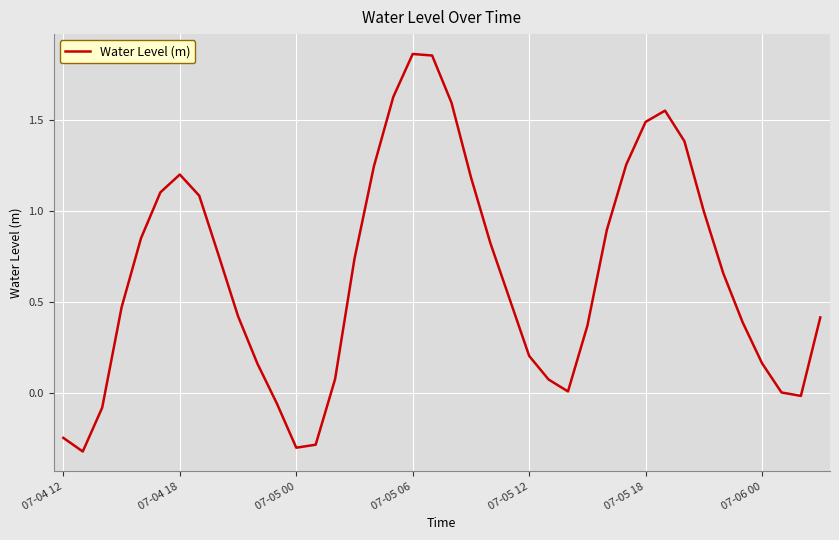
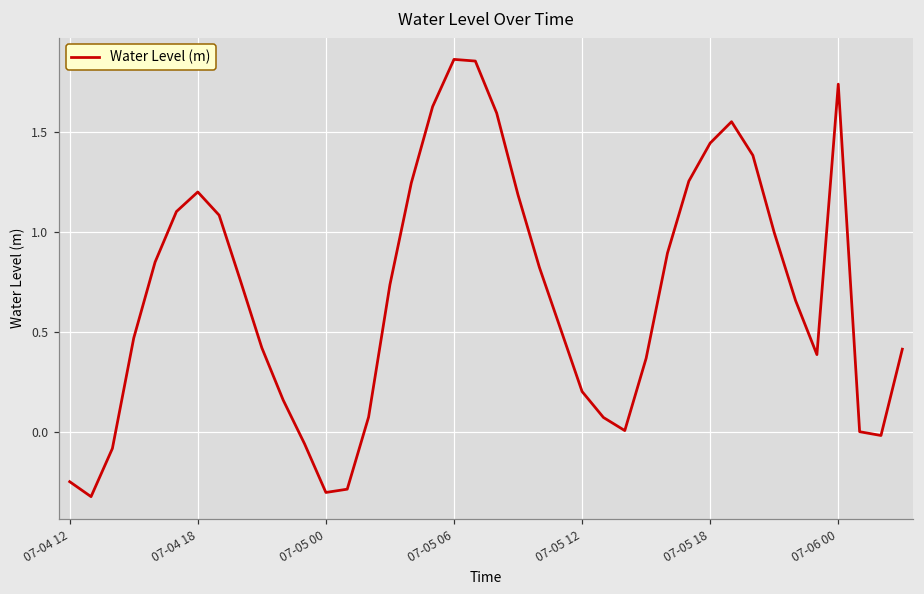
07-05 18: 1.49 -> 1.45
07-06 00: 0.16 -> 1.74
